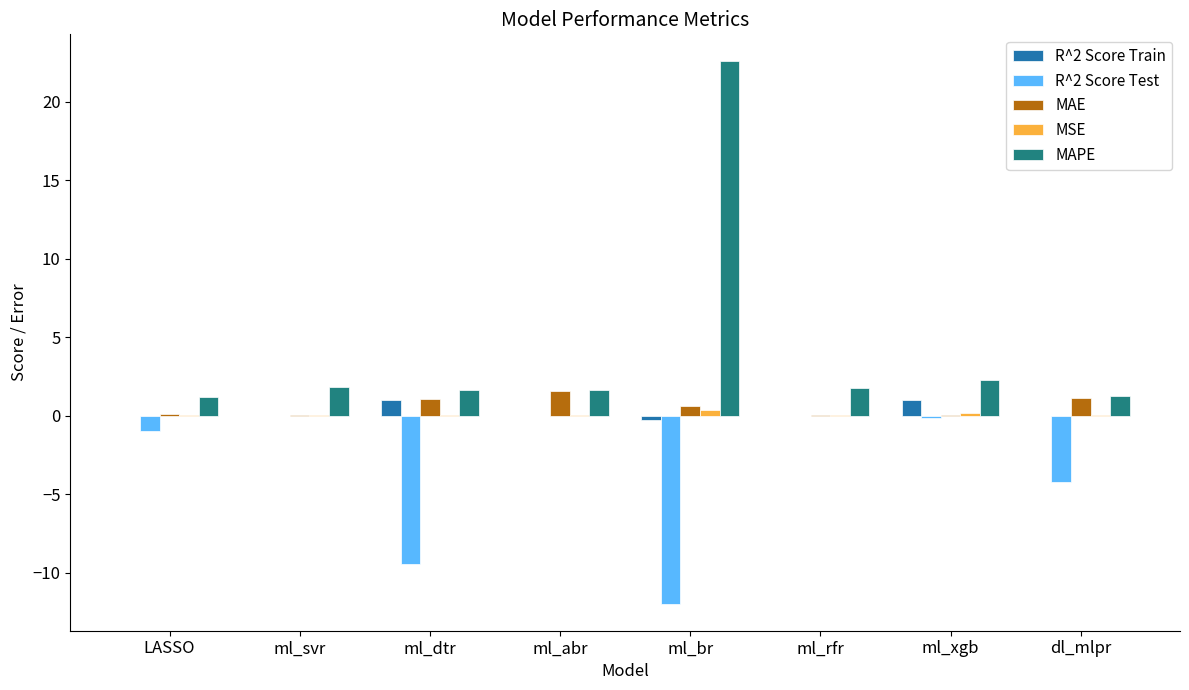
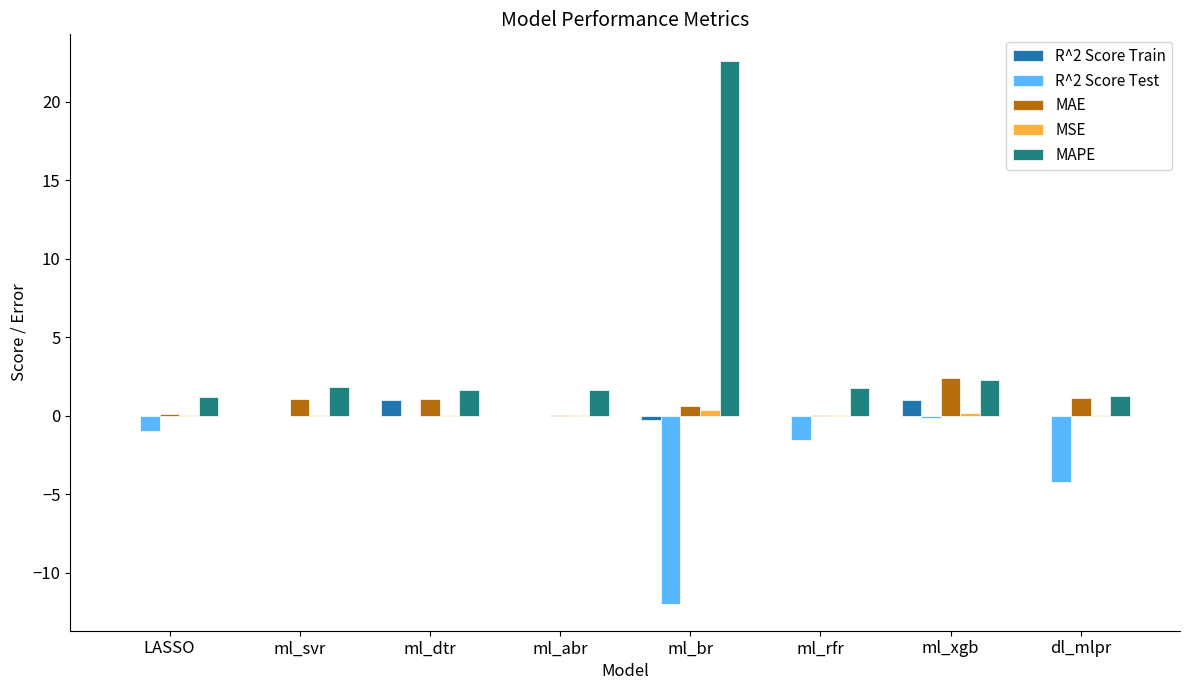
MAE, ml_svr: 0.1 -> 1.1
R^2 Score Test, ml_dtr: -9.4 -> 0.0
MAE, ml_abr: 1.6 -> 0.1
R^2 Score Test, ml_rfr: 0.0 -> -1.6
MAE, ml_xgb: 0.1 -> 2.4
